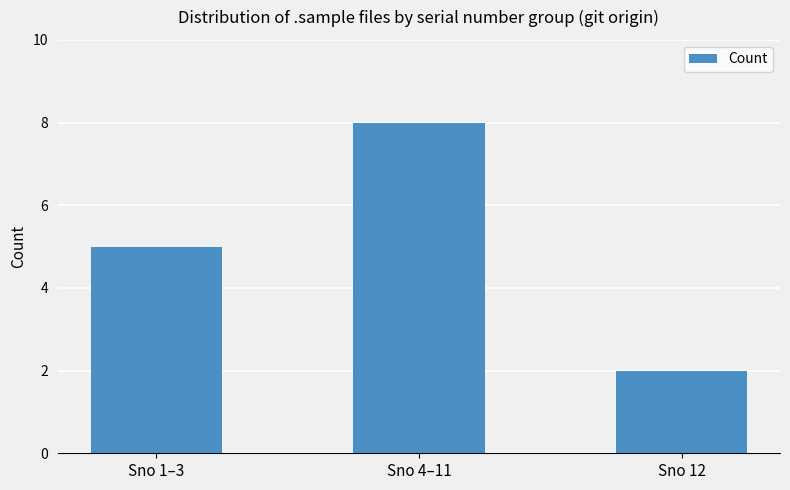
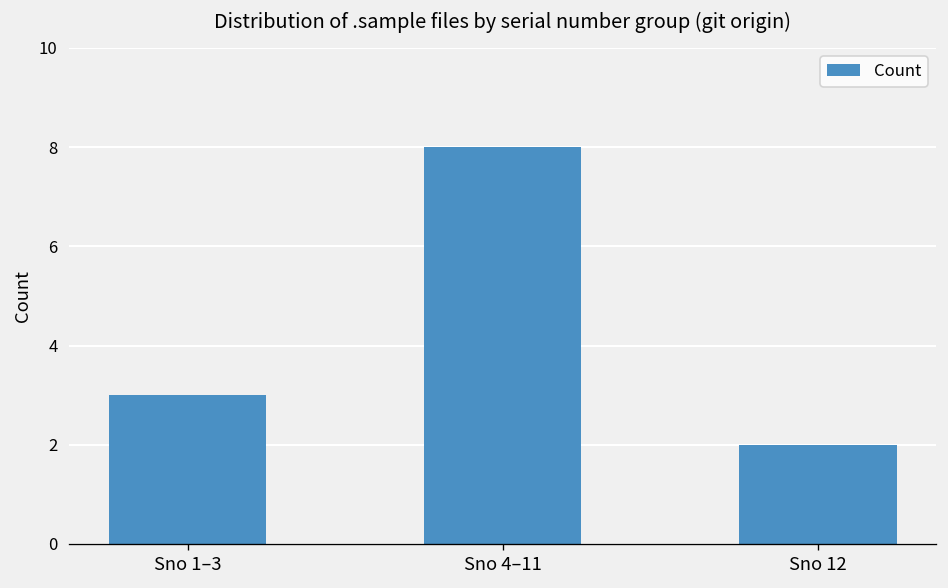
Sno 1–3: 5 -> 3
